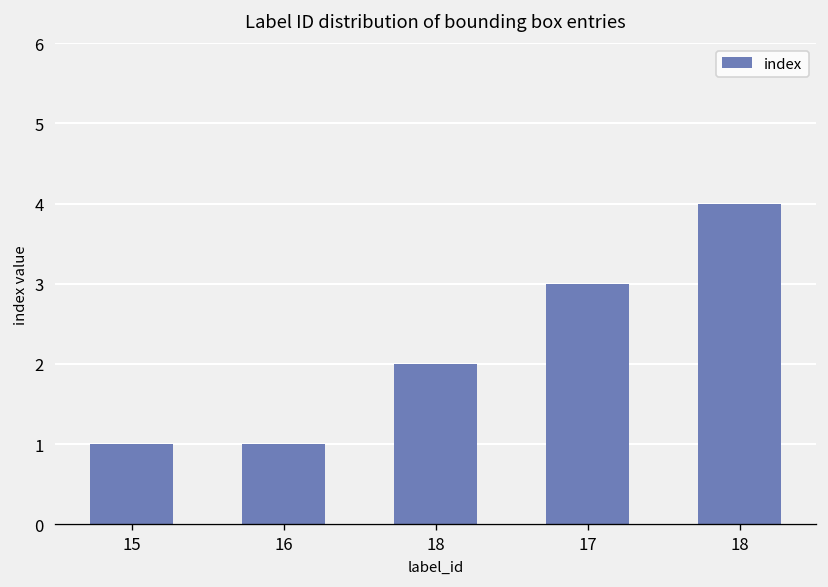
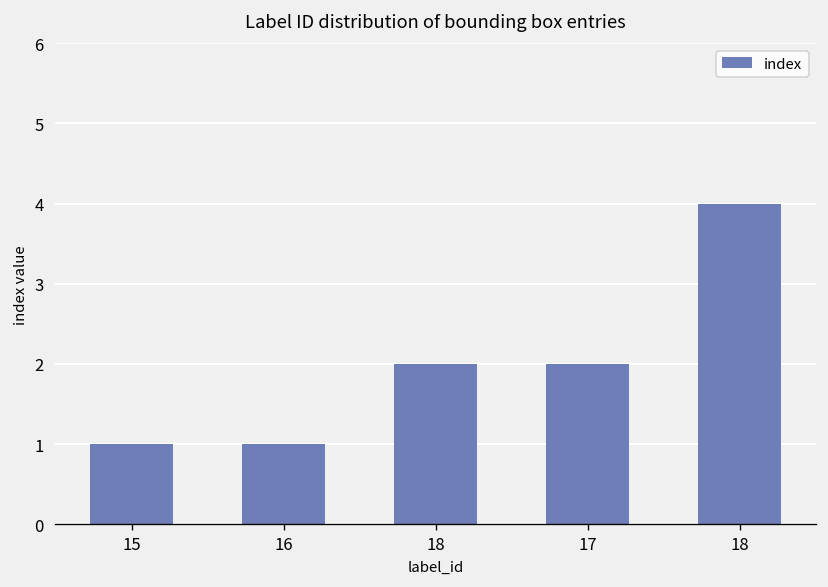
17: 3 -> 2
